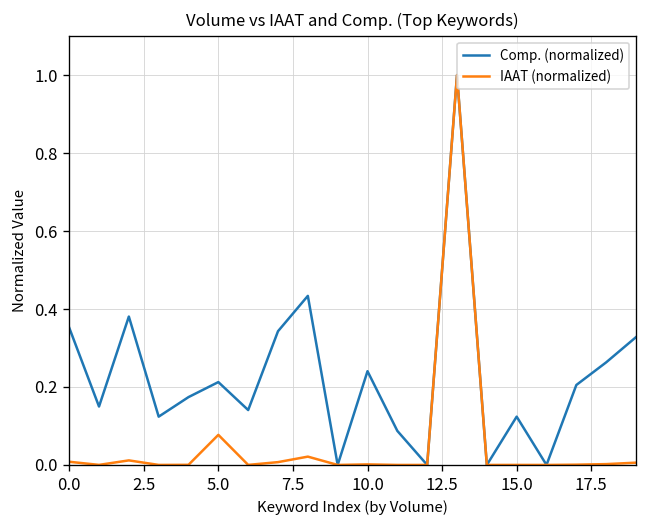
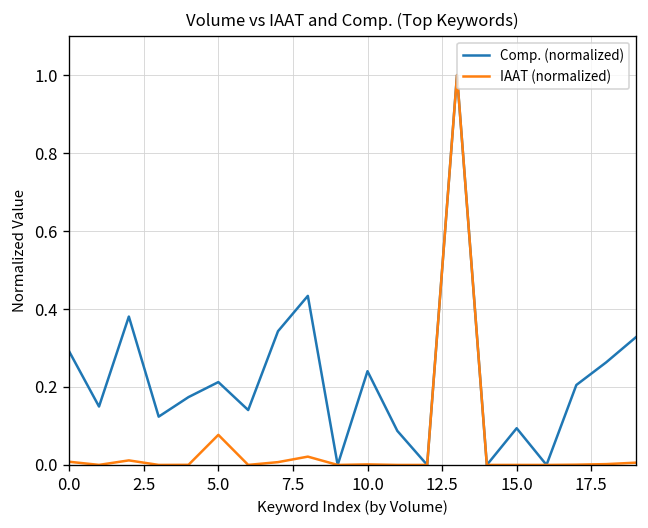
Comp. (normalized), 0.0: 0.35 -> 0.29
Comp. (normalized), 15.0: 0.12 -> 0.09
